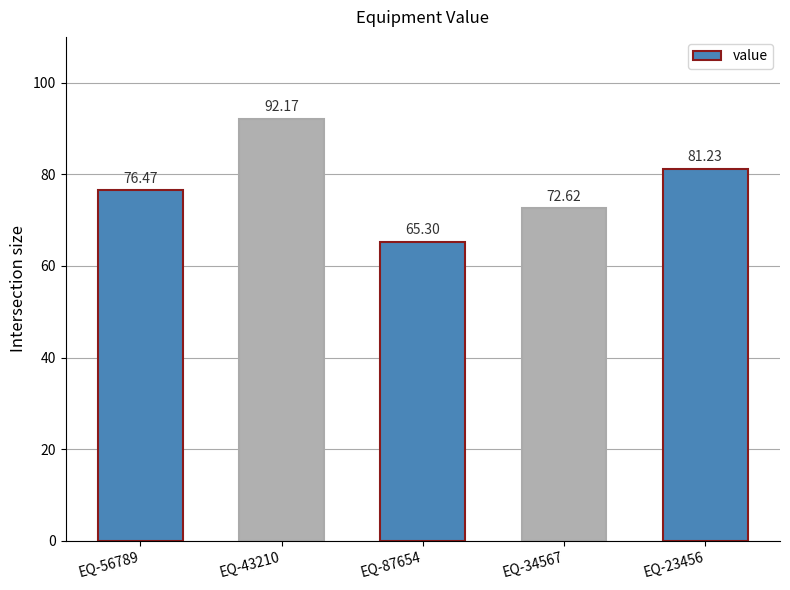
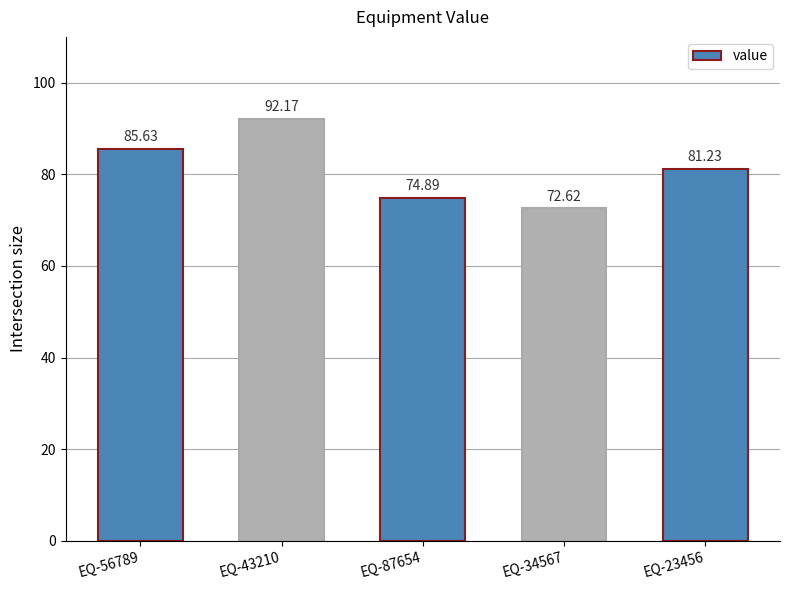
EQ-56789: 76.47 -> 85.63
EQ-87654: 65.30 -> 74.89
